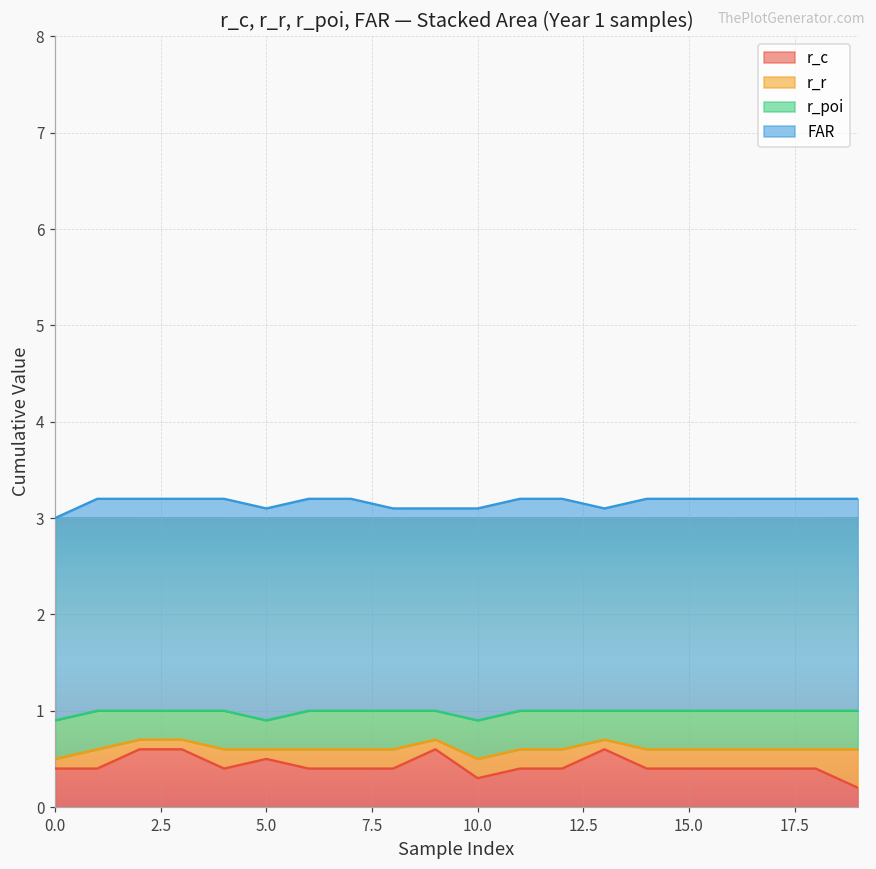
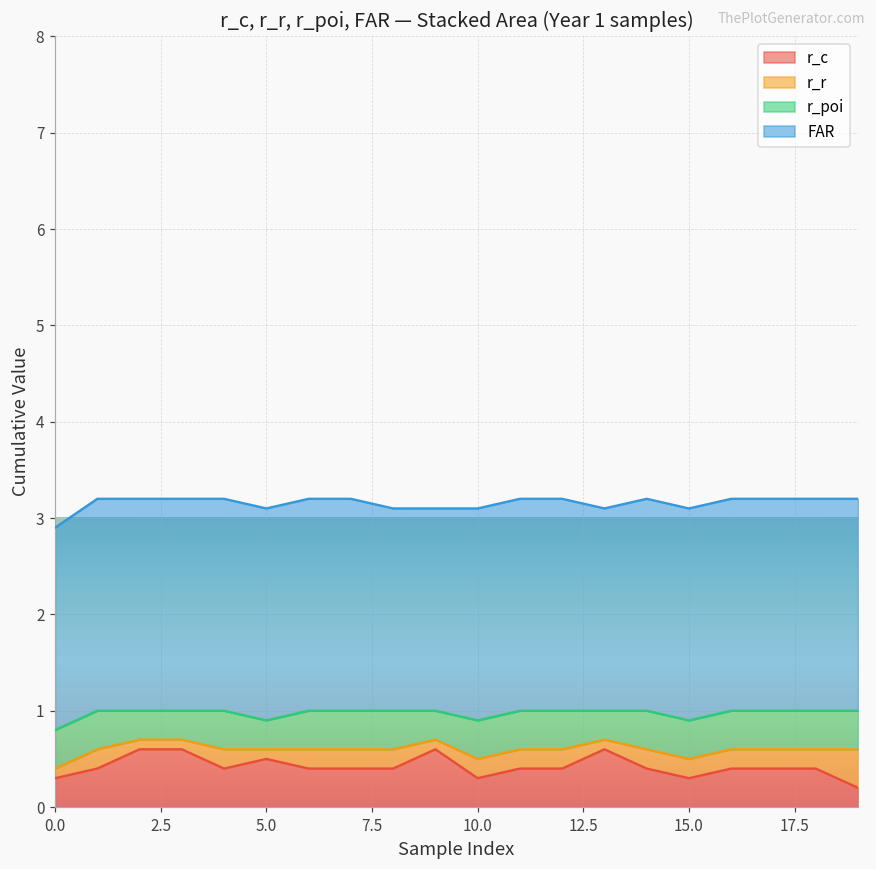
r_c, 0.0: 0.4 -> 0.3
r_c, 15.0: 0.4 -> 0.3
